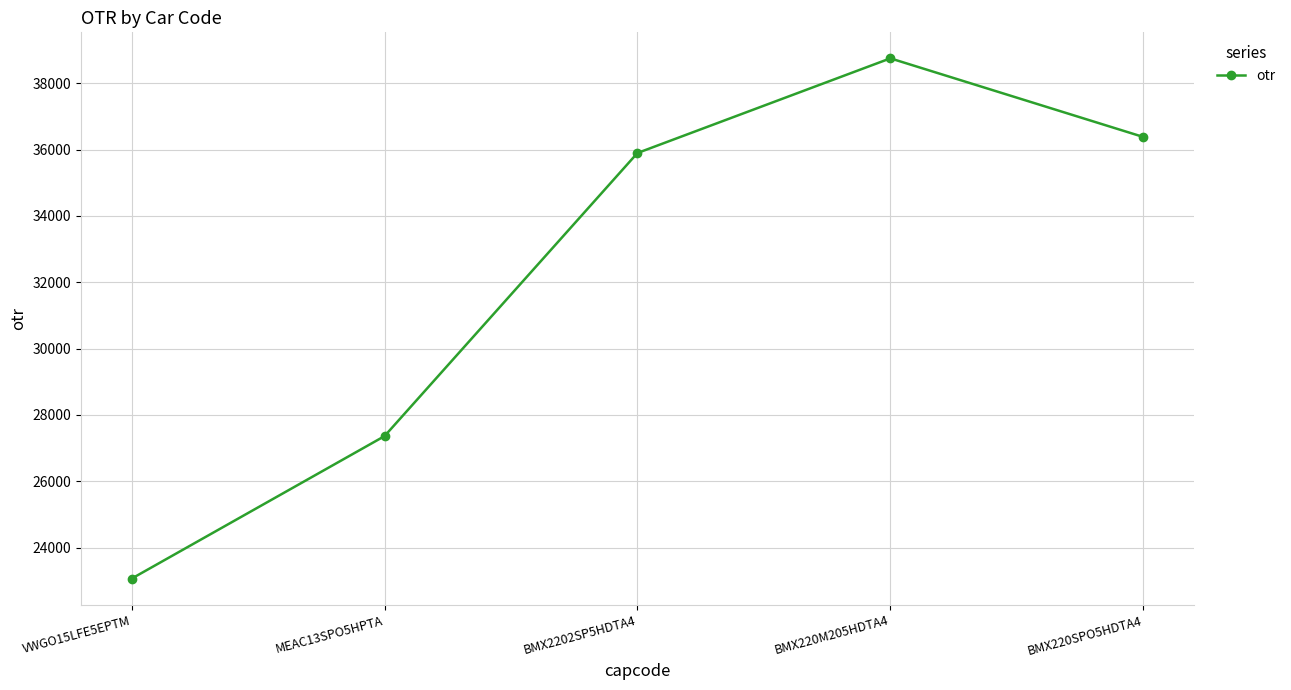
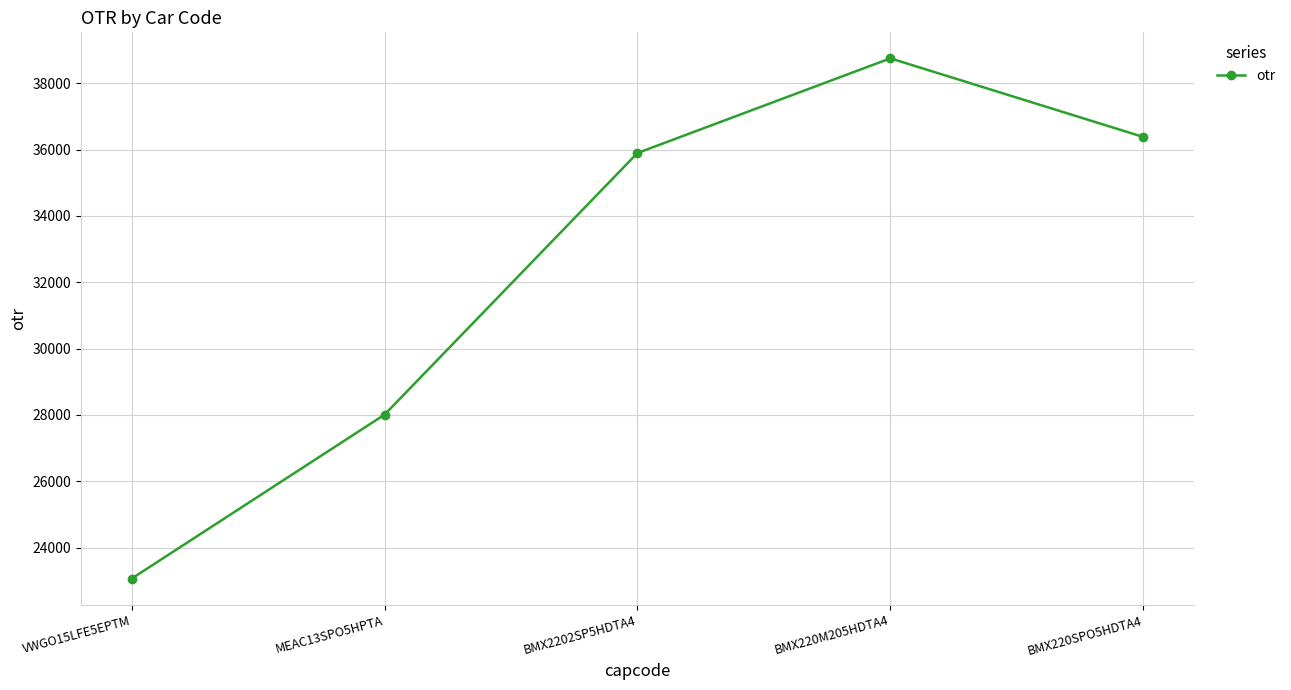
MEAC13SPO5HPTA: 27400 -> 28000
